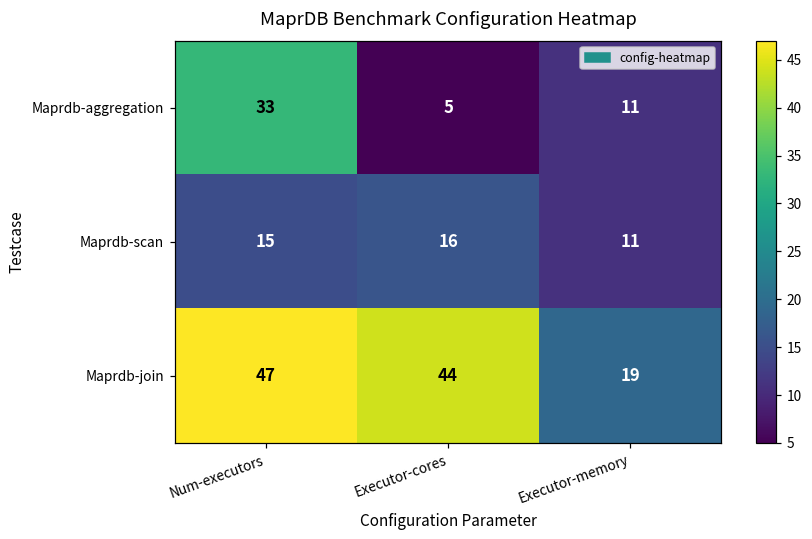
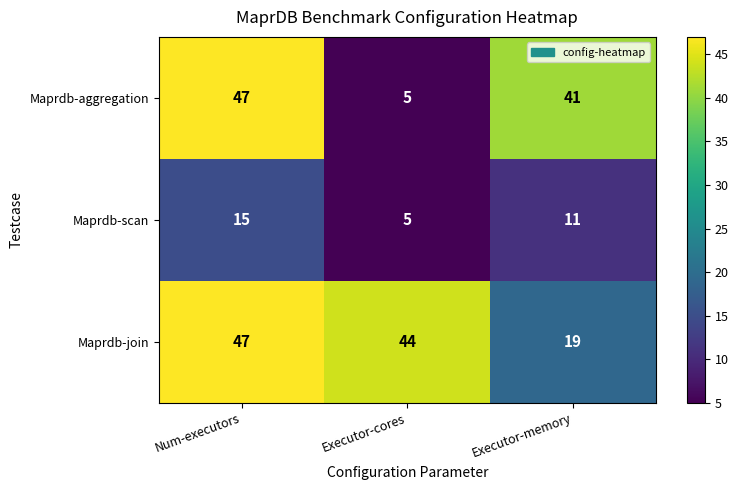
Maprdb-aggregation, Num-executors: 33 -> 47
Maprdb-aggregation, Executor-memory: 11 -> 41
Maprdb-scan, Executor-cores: 16 -> 5
